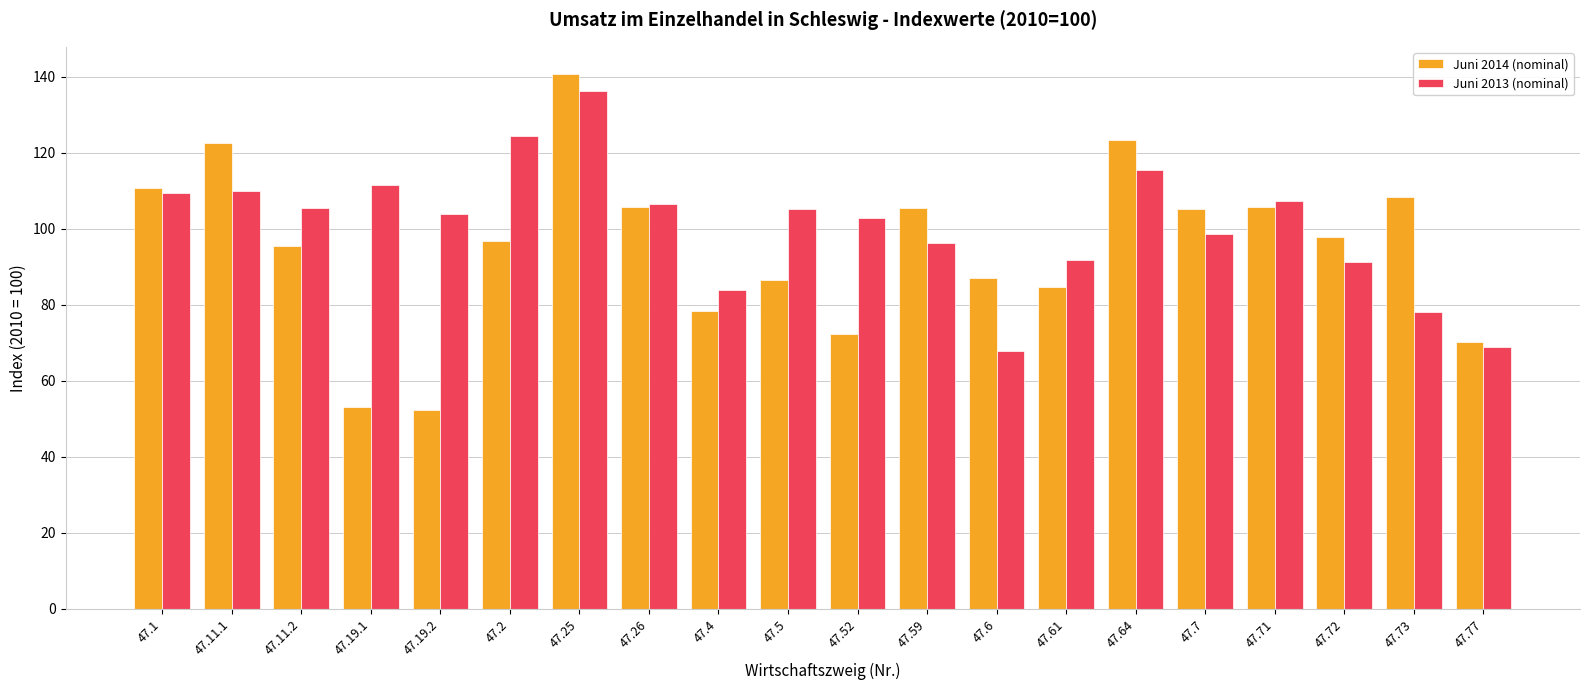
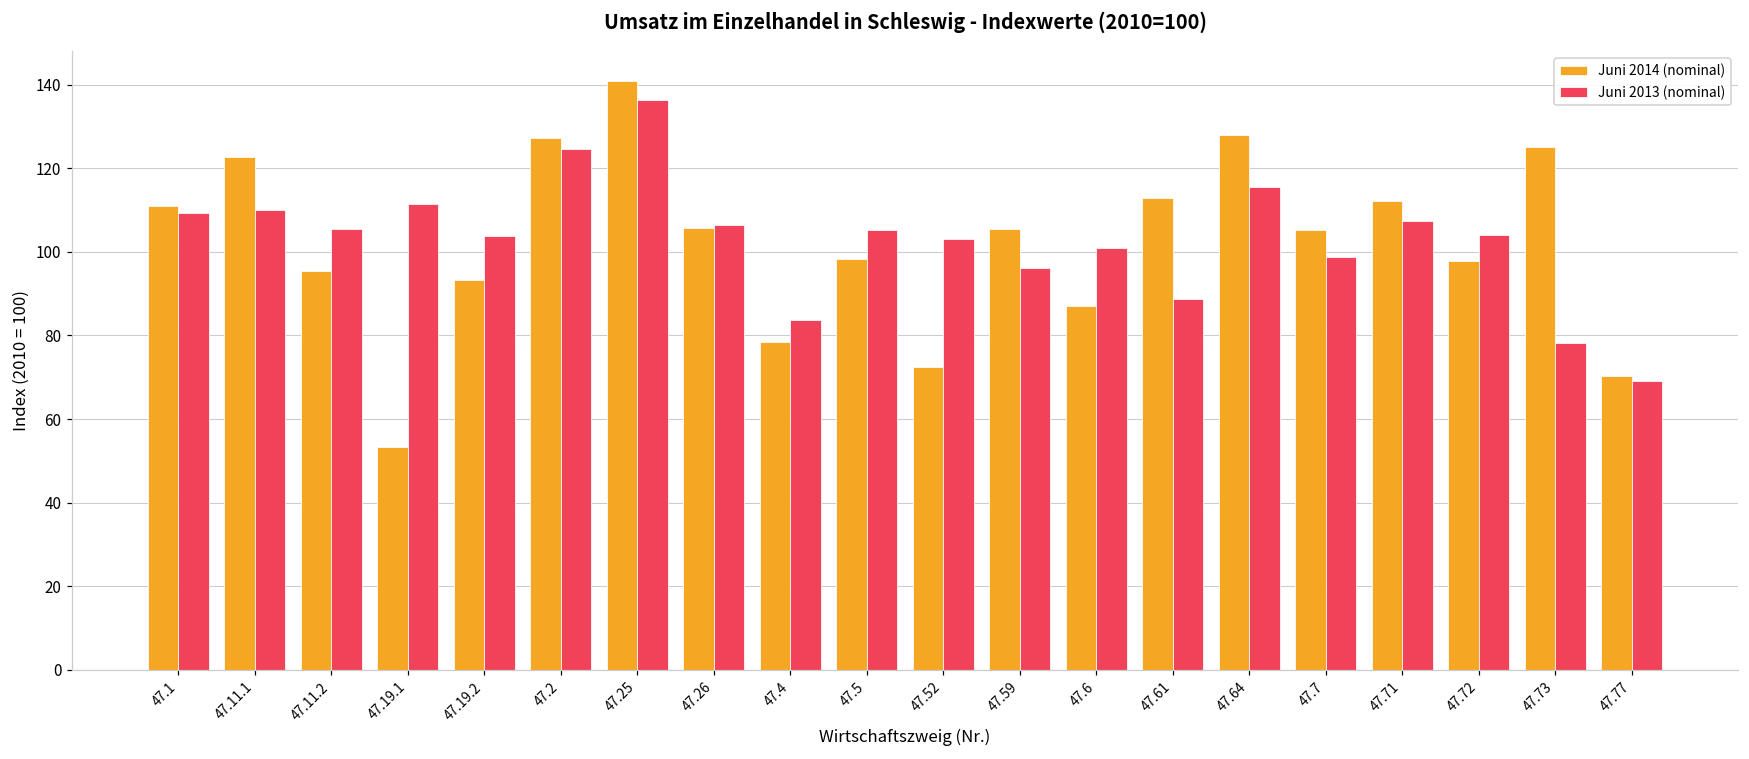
Juni 2014 (nominal), 47.19.2: 52 -> 93
Juni 2014 (nominal), 47.2: 97 -> 127
Juni 2014 (nominal), 47.5: 87 -> 98
Juni 2013 (nominal), 47.6: 68 -> 101
Juni 2014 (nominal), 47.61: 85 -> 113
Juni 2013 (nominal), 47.61: 92 -> 89
Juni 2014 (nominal), 47.64: 123 -> 128
Juni 2014 (nominal), 47.71: 106 -> 112
Juni 2013 (nominal), 47.72: 91 -> 104
Juni 2014 (nominal), 47.73: 108 -> 125
